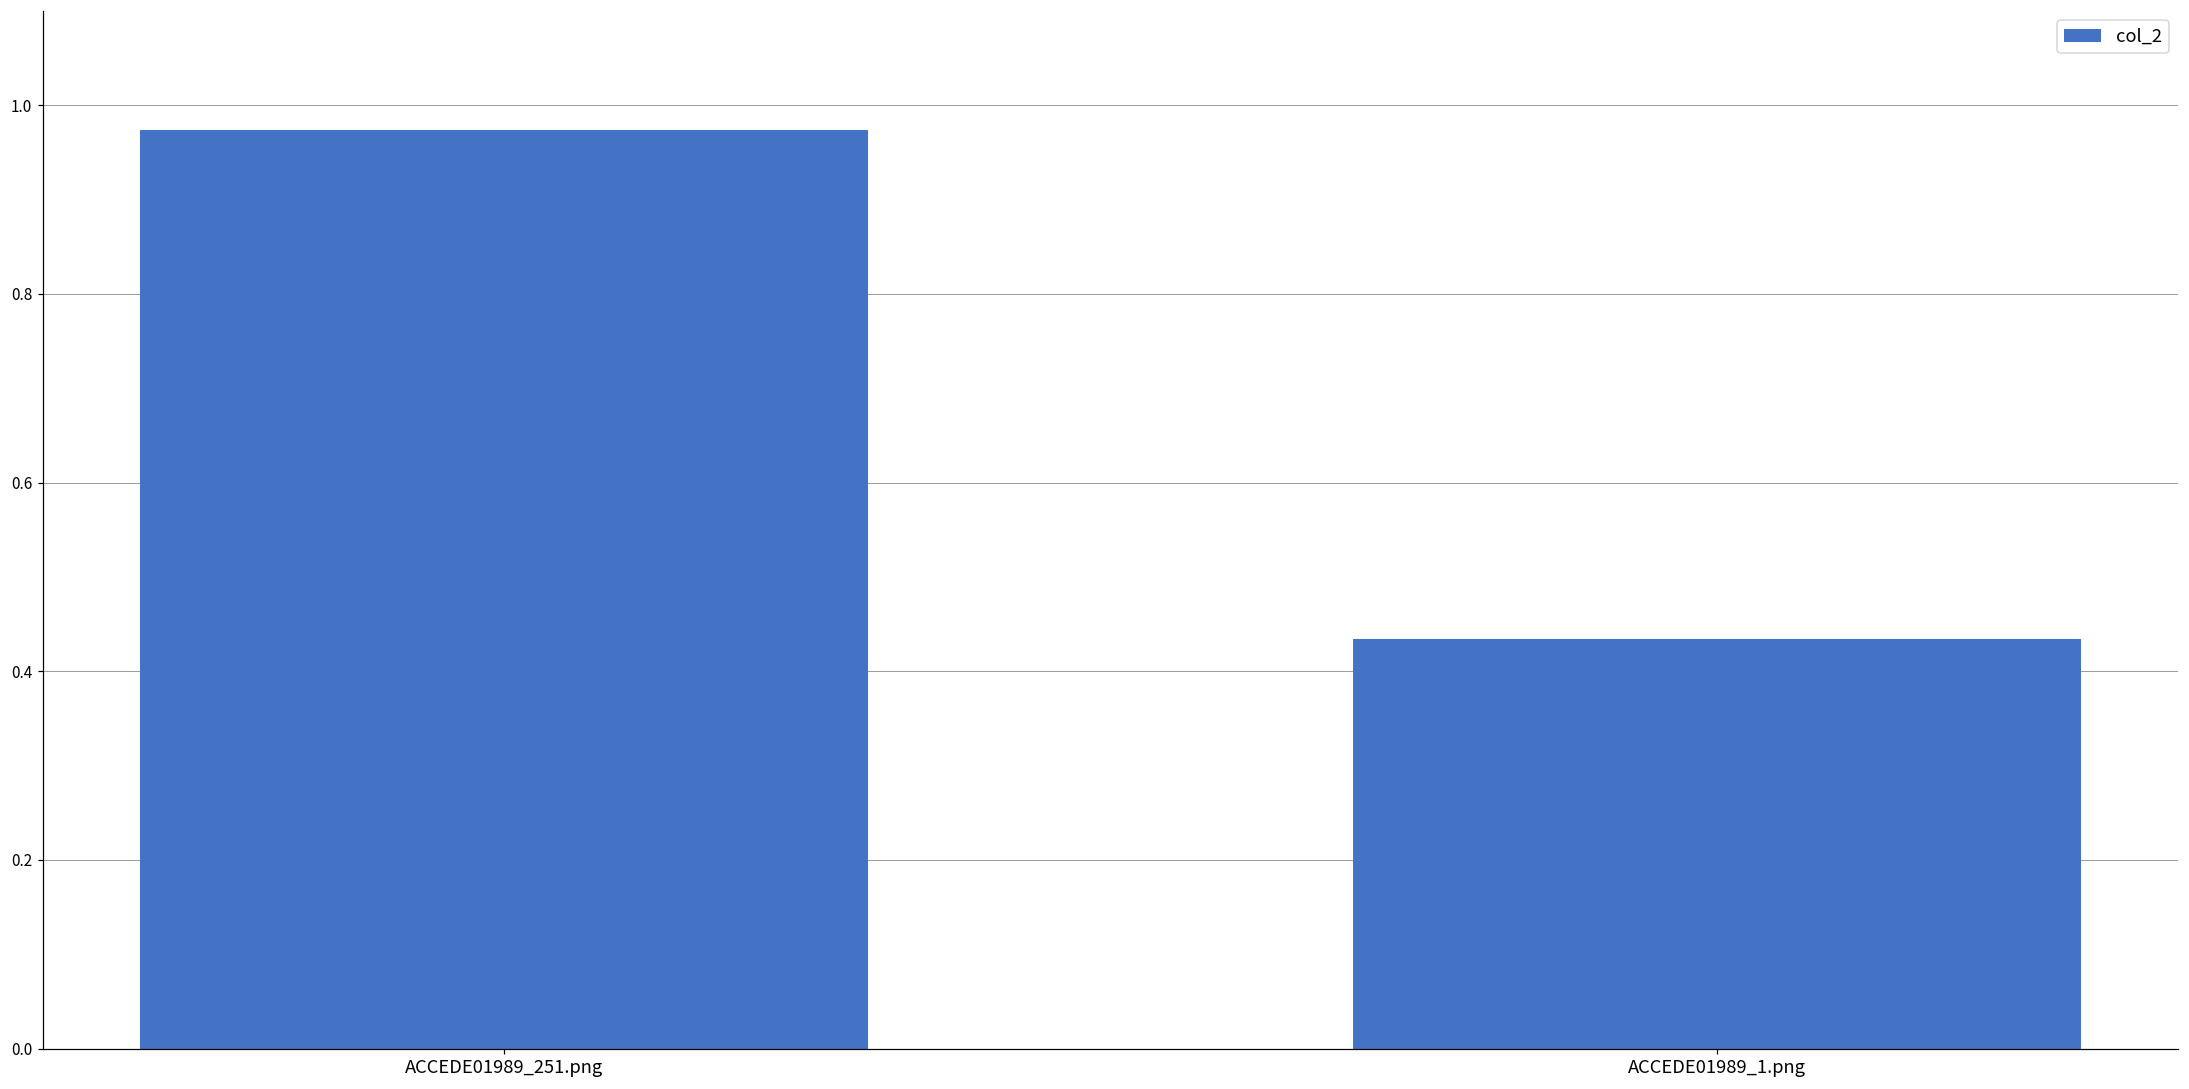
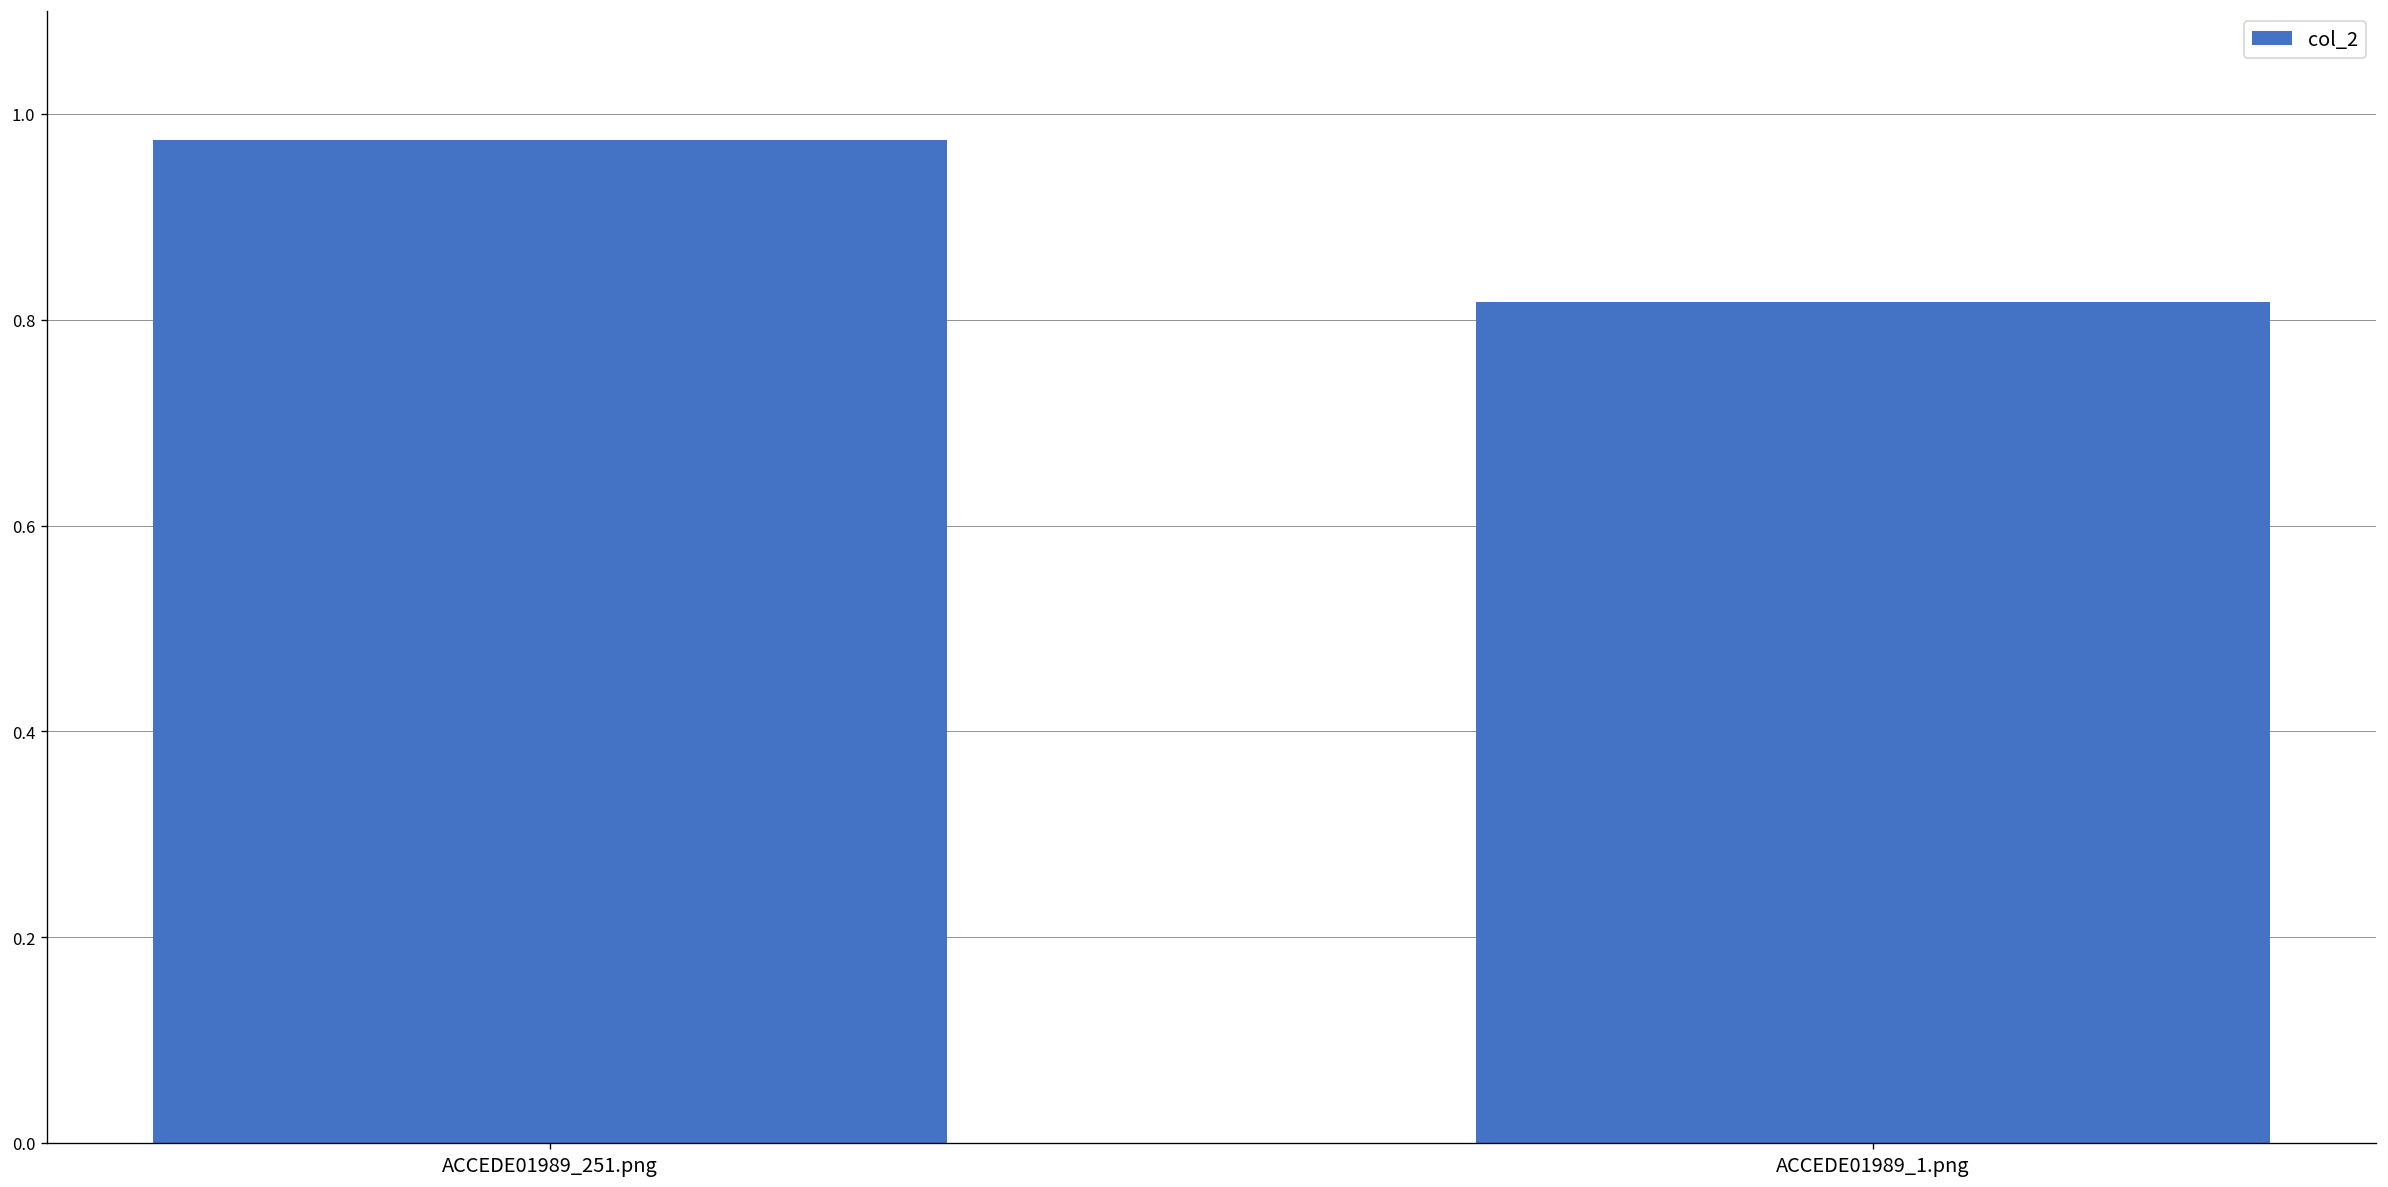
ACCEDE01989_1.png: 0.43 -> 0.82
